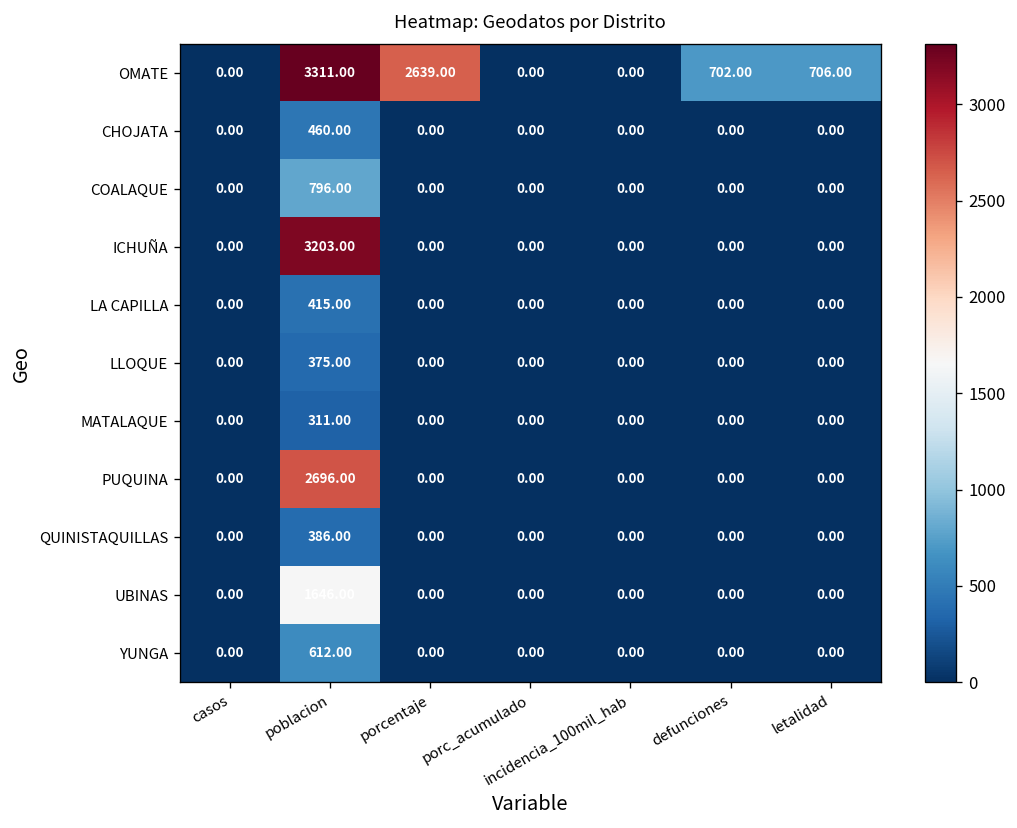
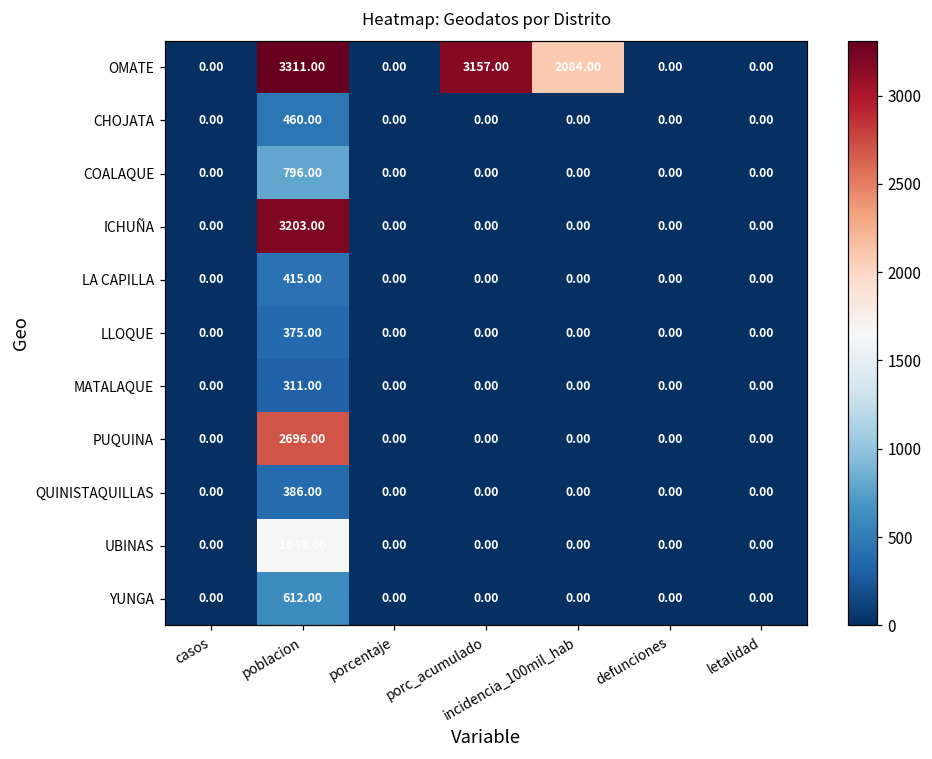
OMATE, porcentaje: 2639.00 -> 0.00
OMATE, porc_acumulado: 0.00 -> 3157.00
OMATE, incidencia_100mil_hab: 0.00 -> 2084.00
OMATE, defunciones: 702.00 -> 0.00
OMATE, letalidad: 706.00 -> 0.00
